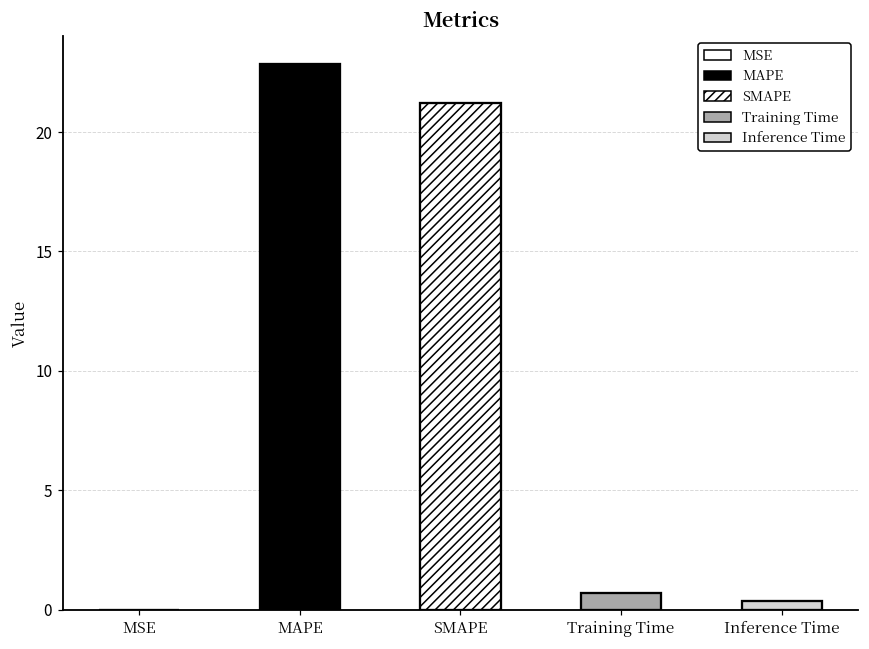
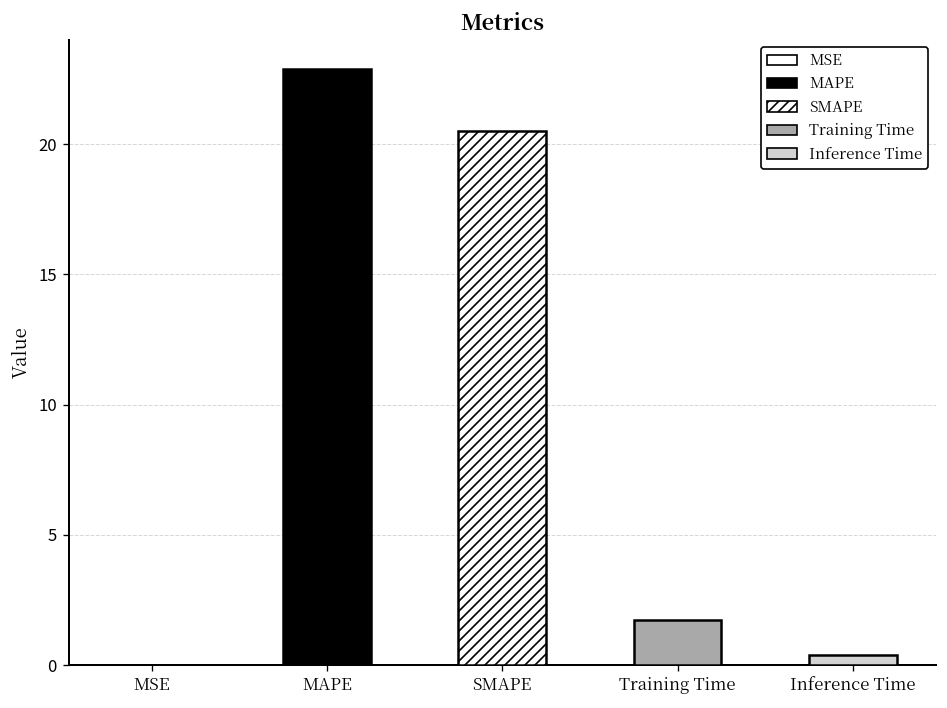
SMAPE: 21.2 -> 20.5
Training Time: 0.7 -> 1.7
